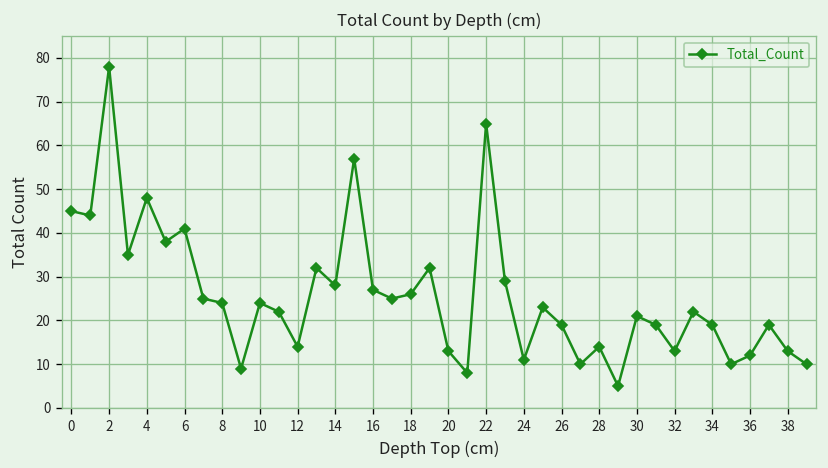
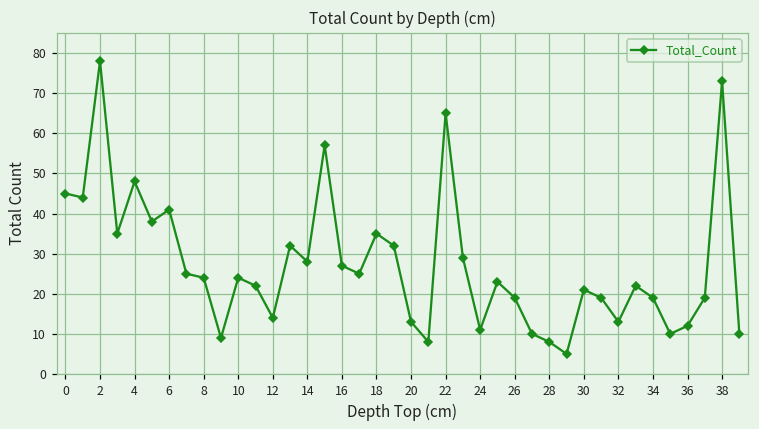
18: 26 -> 35
28: 14 -> 8
38: 13 -> 73
